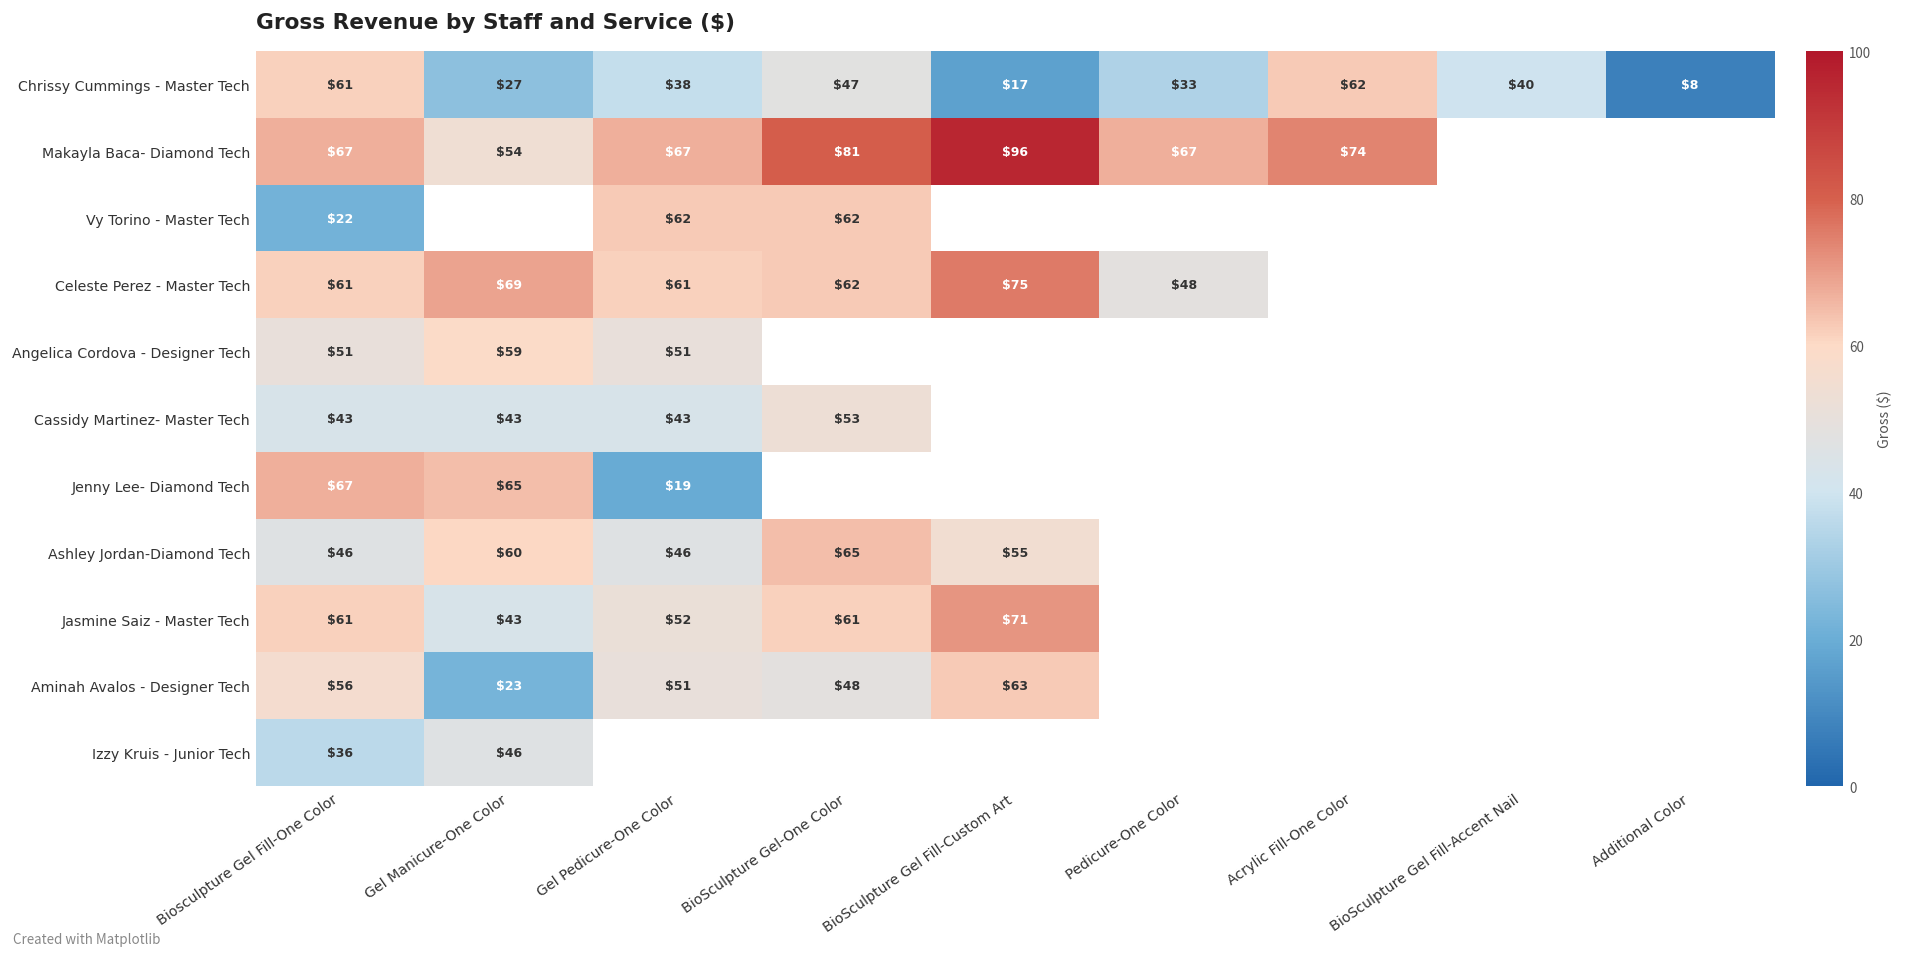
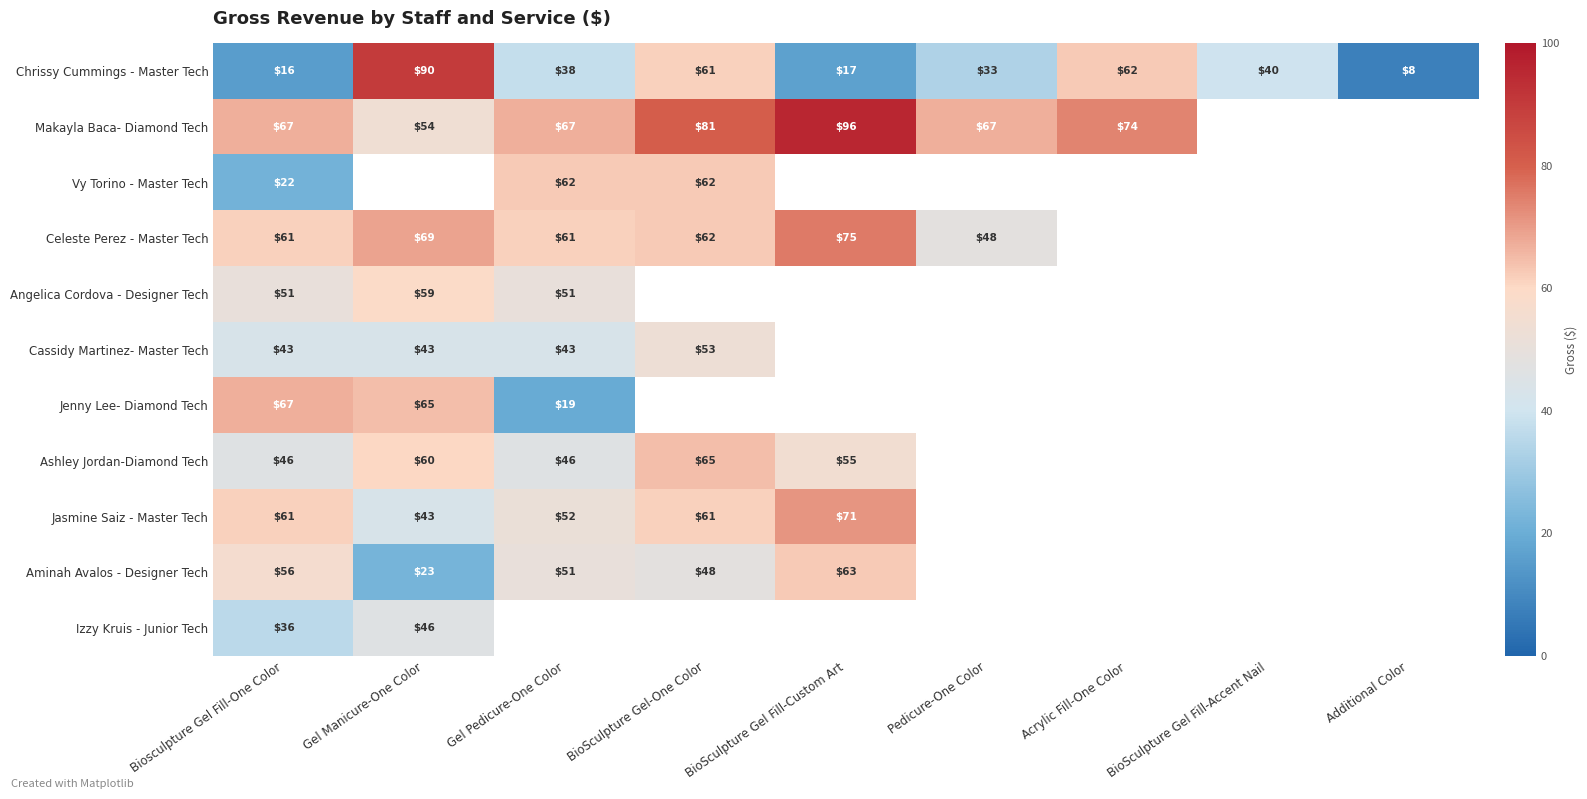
Chrissy Cummings - Master Tech, Biosculpture Gel Fill-One Color: $61 -> $16
Chrissy Cummings - Master Tech, Gel Manicure-One Color: $27 -> $90
Chrissy Cummings - Master Tech, BioSculpture Gel-One Color: $47 -> $61
